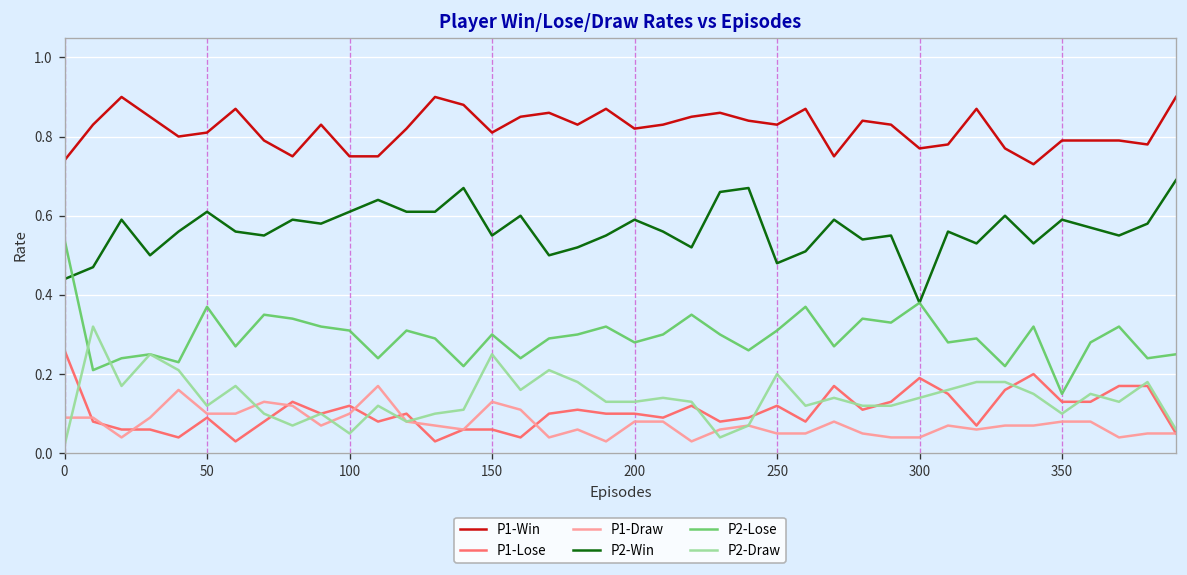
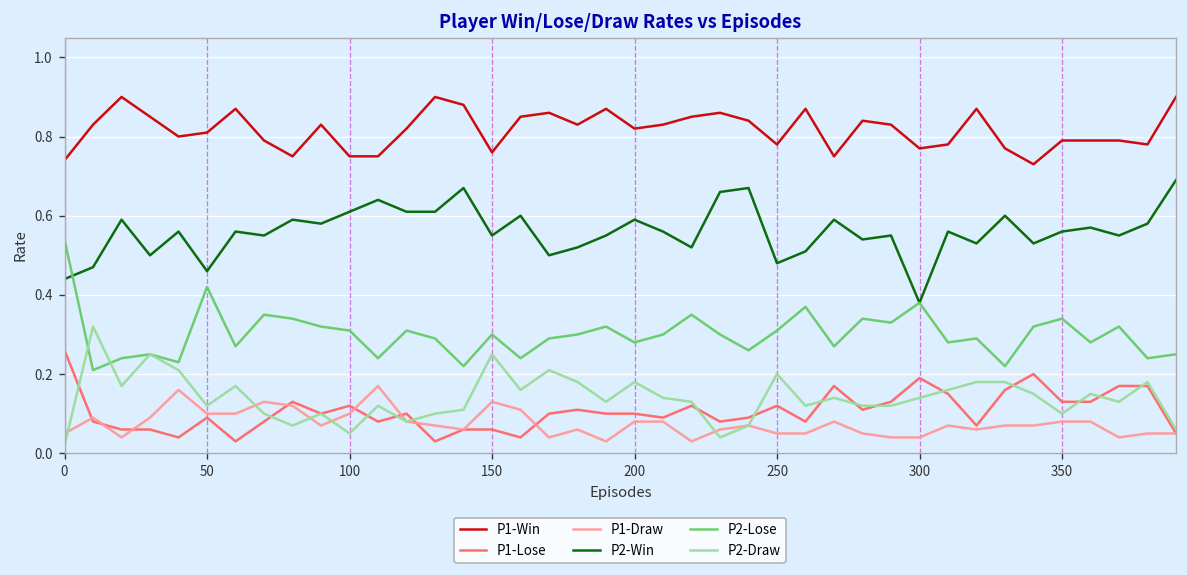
P1-Draw, 0: 0.09 -> 0.05
P2-Win, 50: 0.61 -> 0.46
P2-Lose, 50: 0.37 -> 0.42
P1-Win, 150: 0.81 -> 0.76
P2-Draw, 200: 0.13 -> 0.18
P1-Win, 250: 0.83 -> 0.78
P2-Win, 350: 0.59 -> 0.56
P2-Lose, 350: 0.15 -> 0.34
